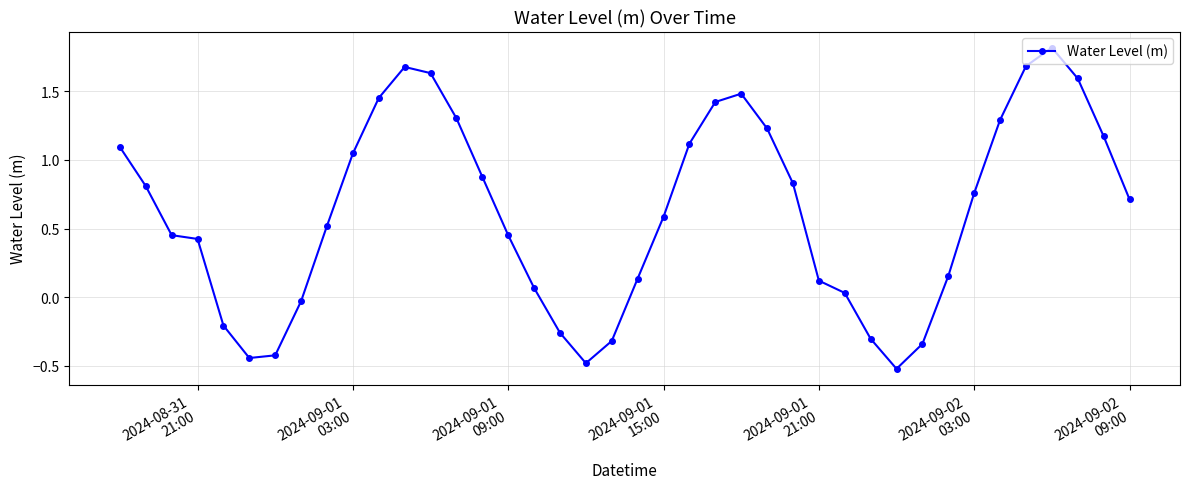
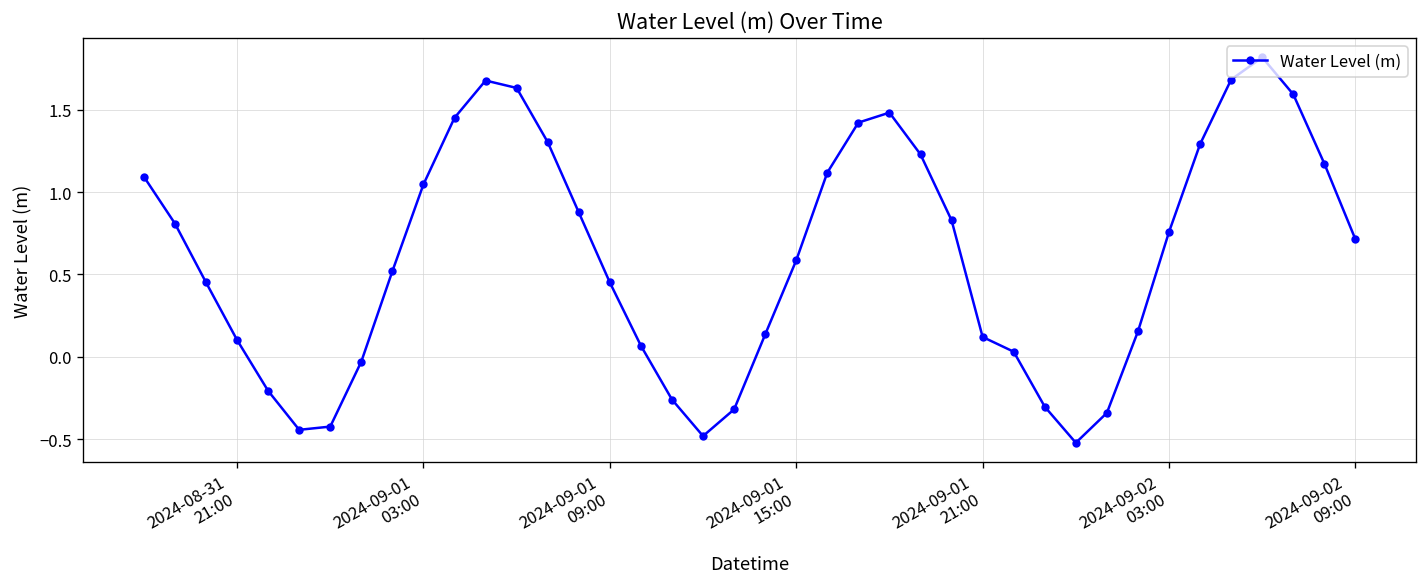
2024-08-31 21:00: 0.42 -> 0.10
